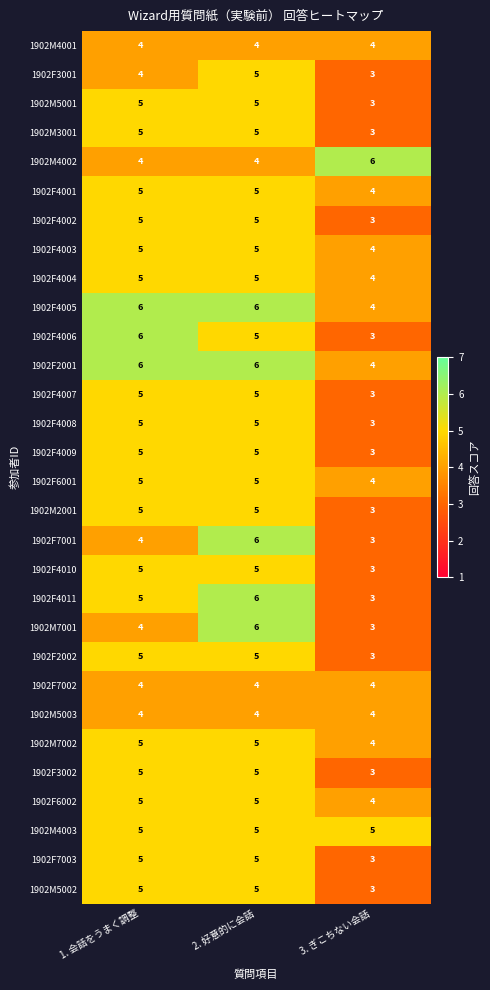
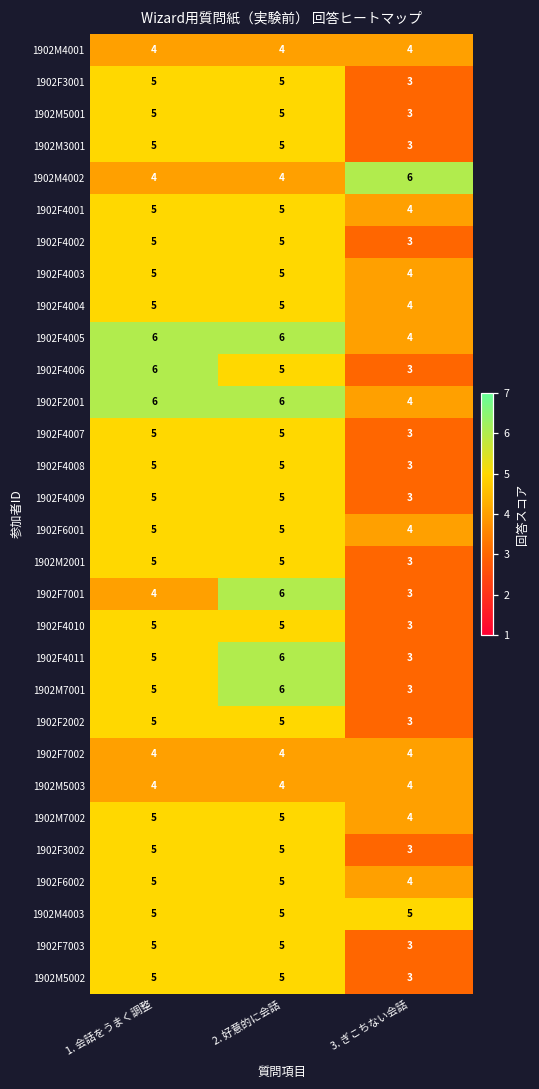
1902F3001, 1. 会話をうまく調整: 4 -> 5
1902M7001, 1. 会話をうまく調整: 4 -> 5
